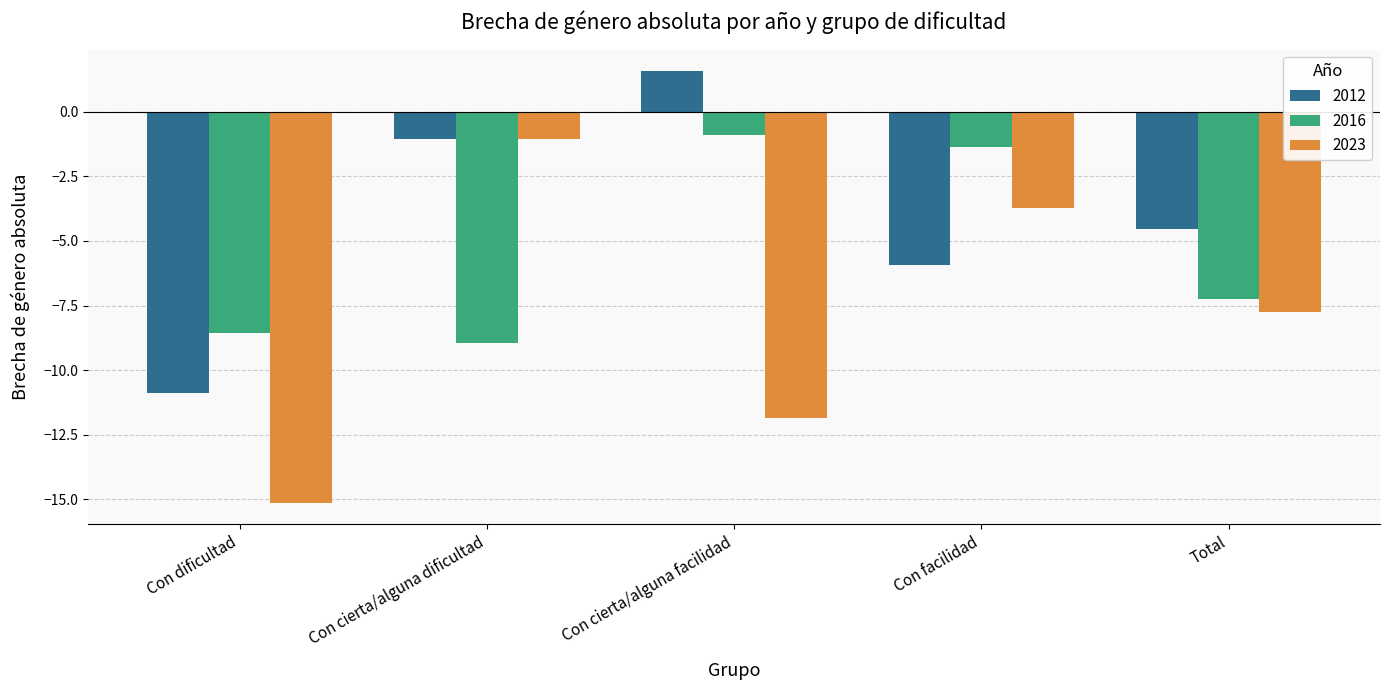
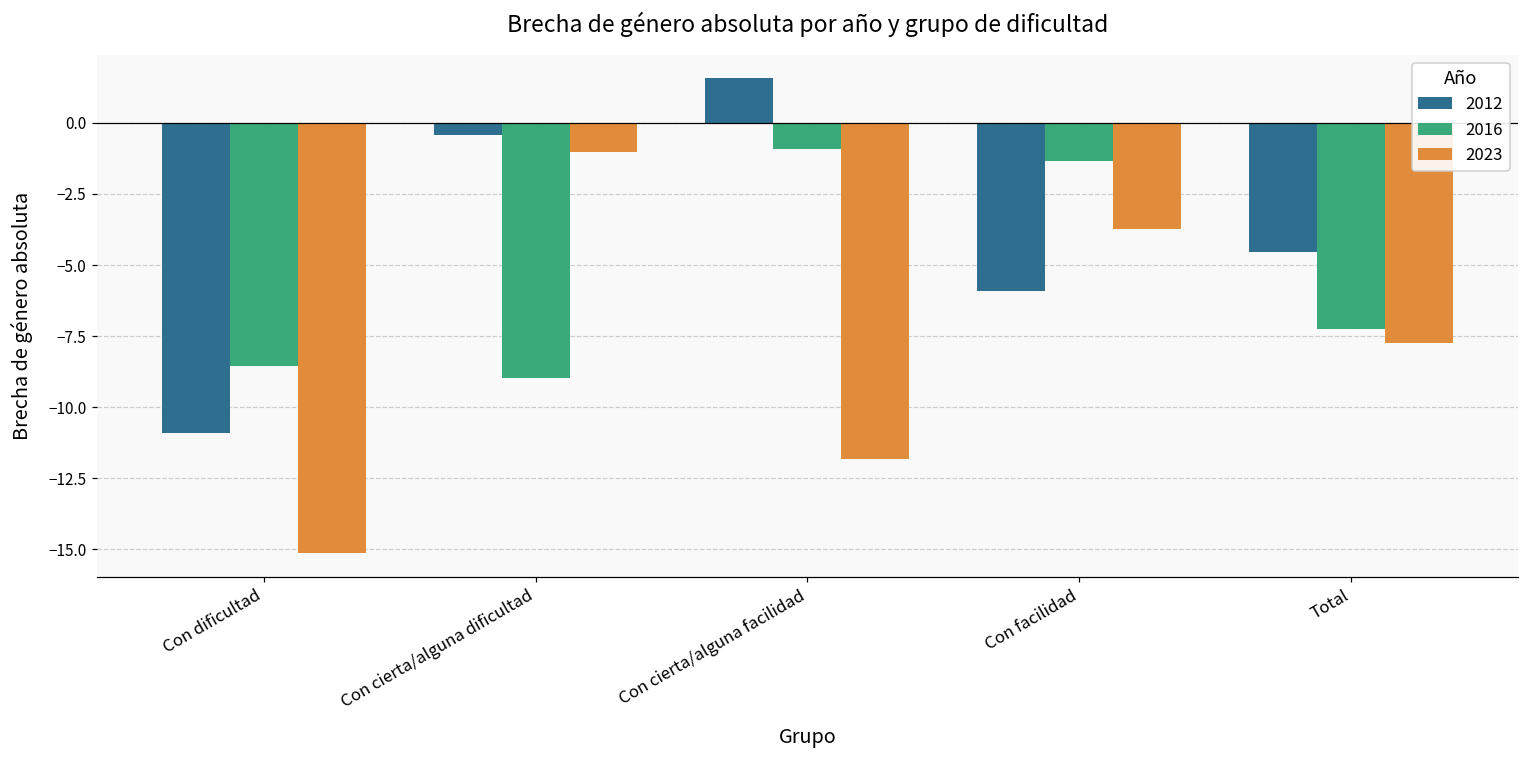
2012, Con cierta/alguna dificultad: -1.1 -> -0.4
